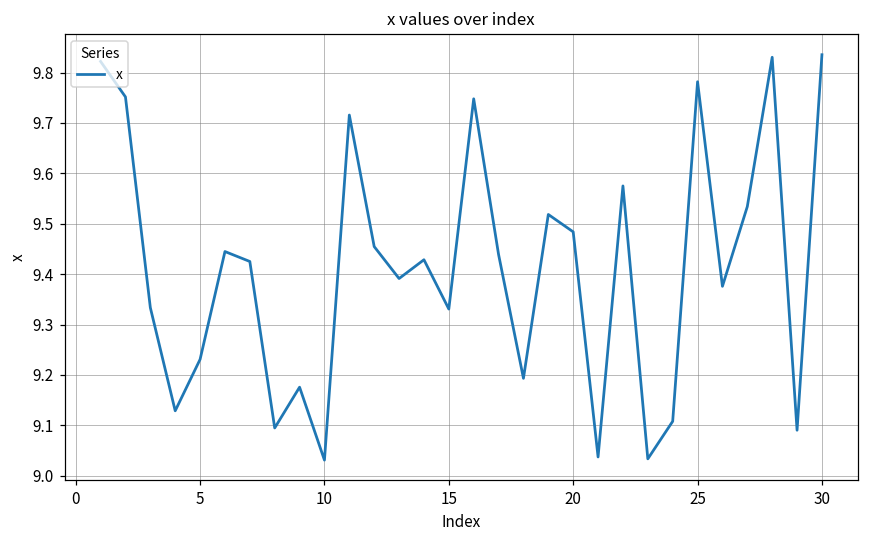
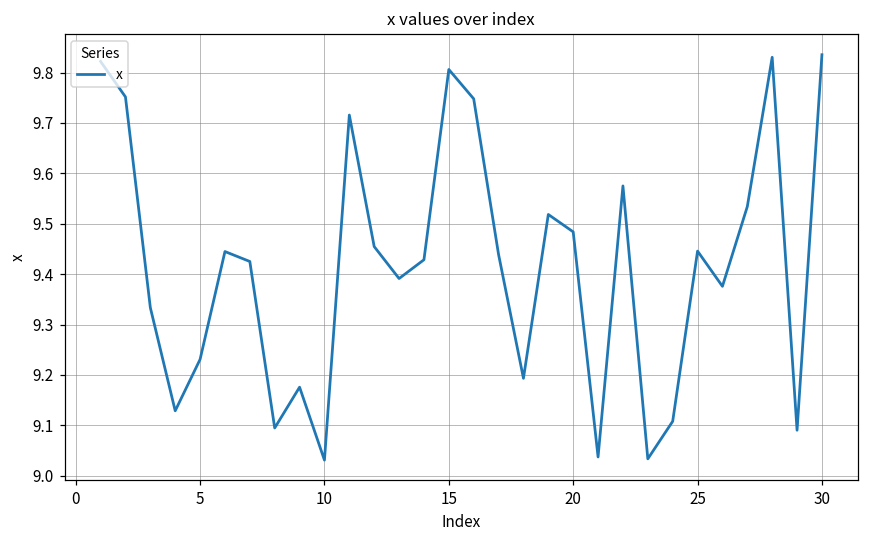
15: 9.33 -> 9.81
25: 9.78 -> 9.45
